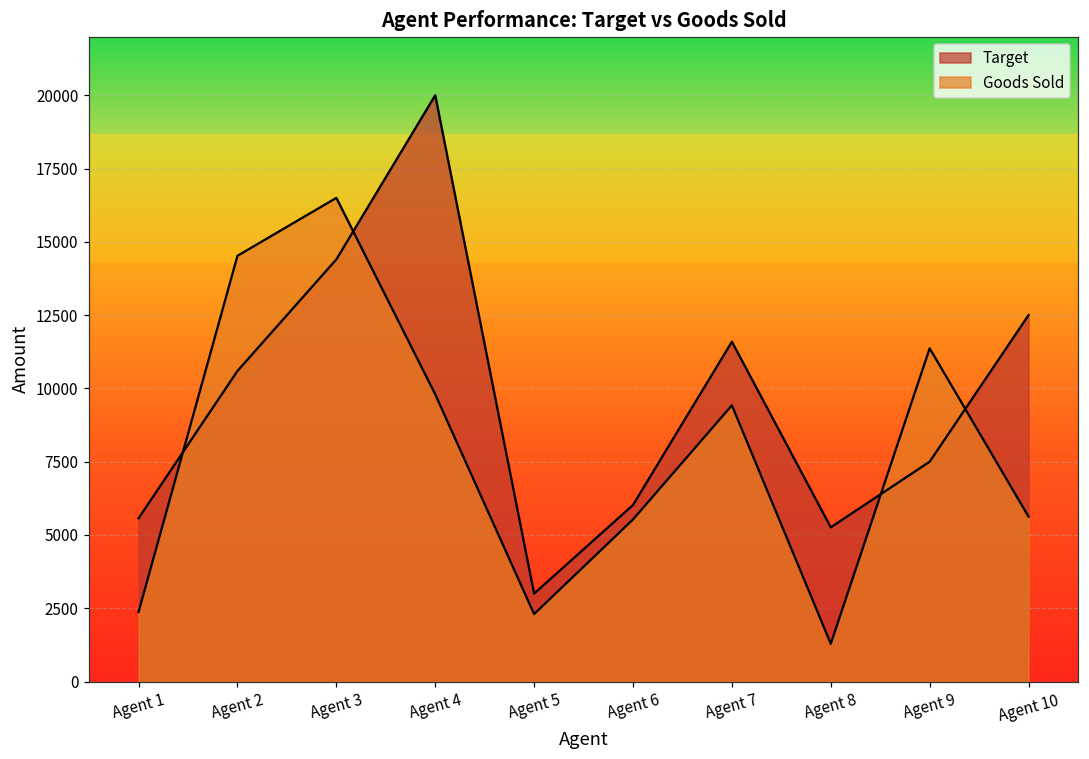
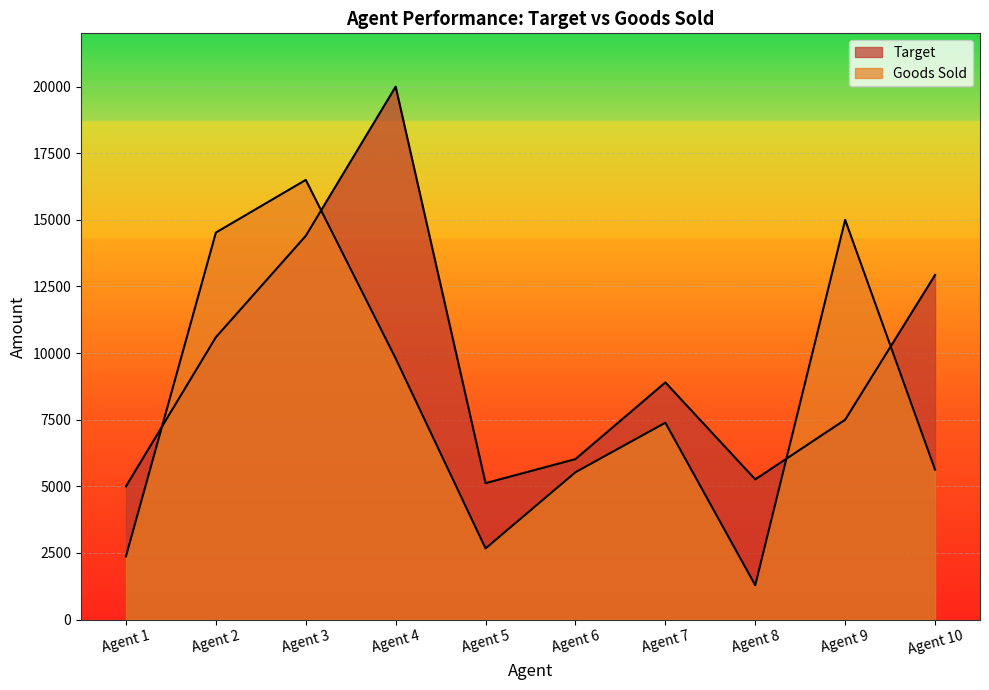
Target, Agent 1: 5600 -> 5000
Target, Agent 5: 3000 -> 5100
Goods Sold, Agent 5: 2300 -> 2700
Target, Agent 7: 11600 -> 8900
Goods Sold, Agent 7: 9400 -> 7400
Goods Sold, Agent 9: 11400 -> 15000
Target, Agent 10: 12500 -> 12900
